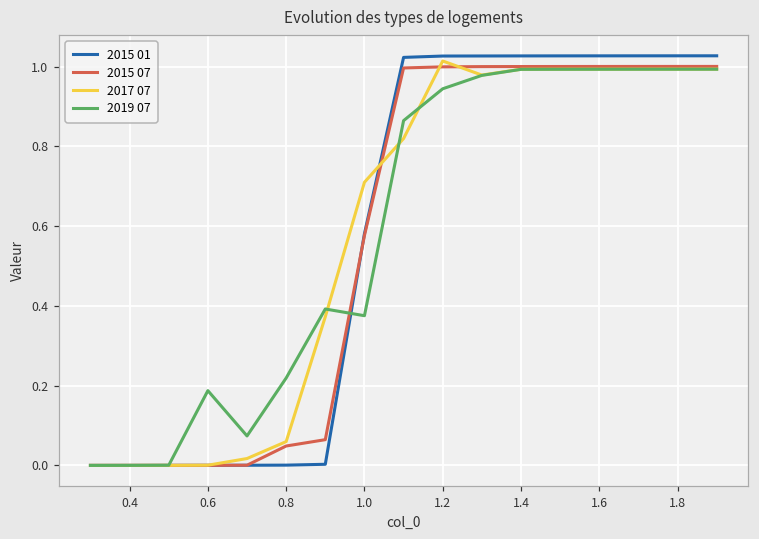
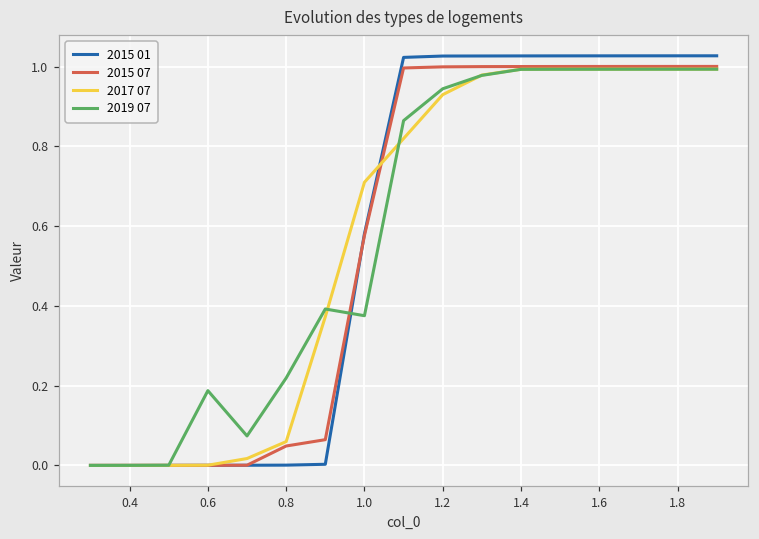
2017 07, 1.2: 1.01 -> 0.93
